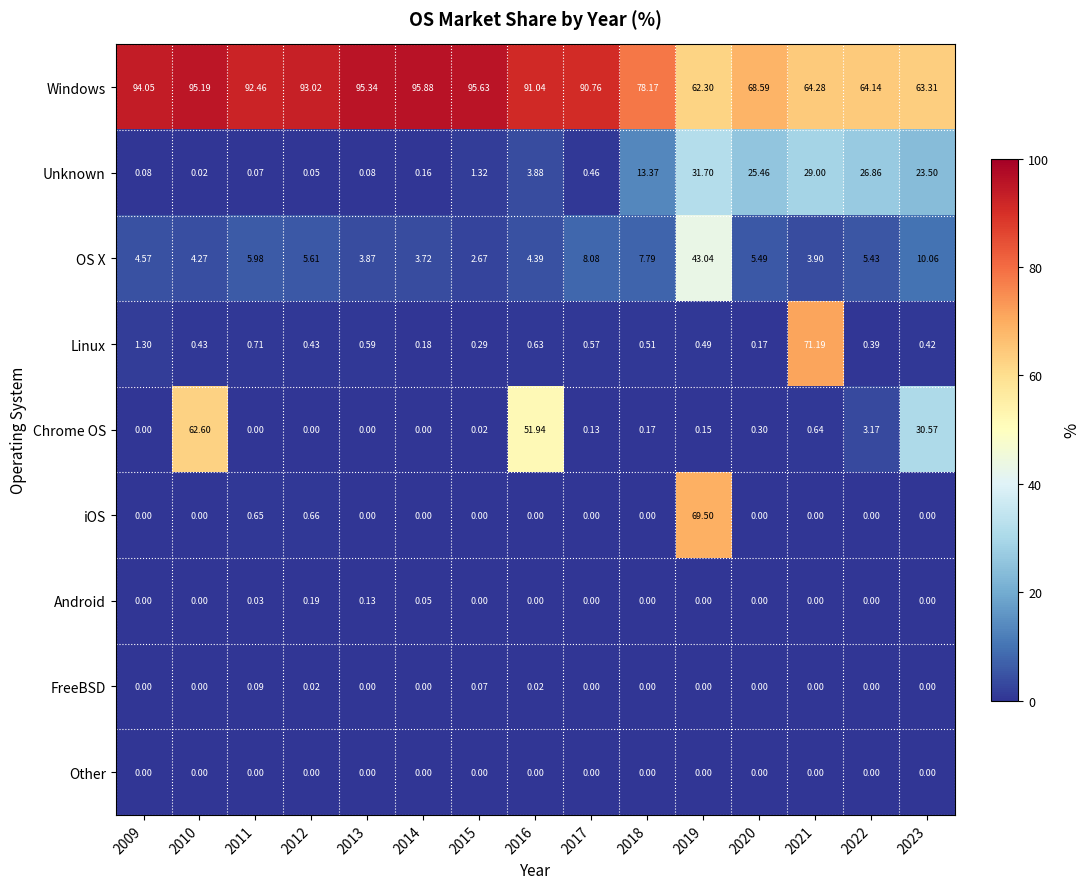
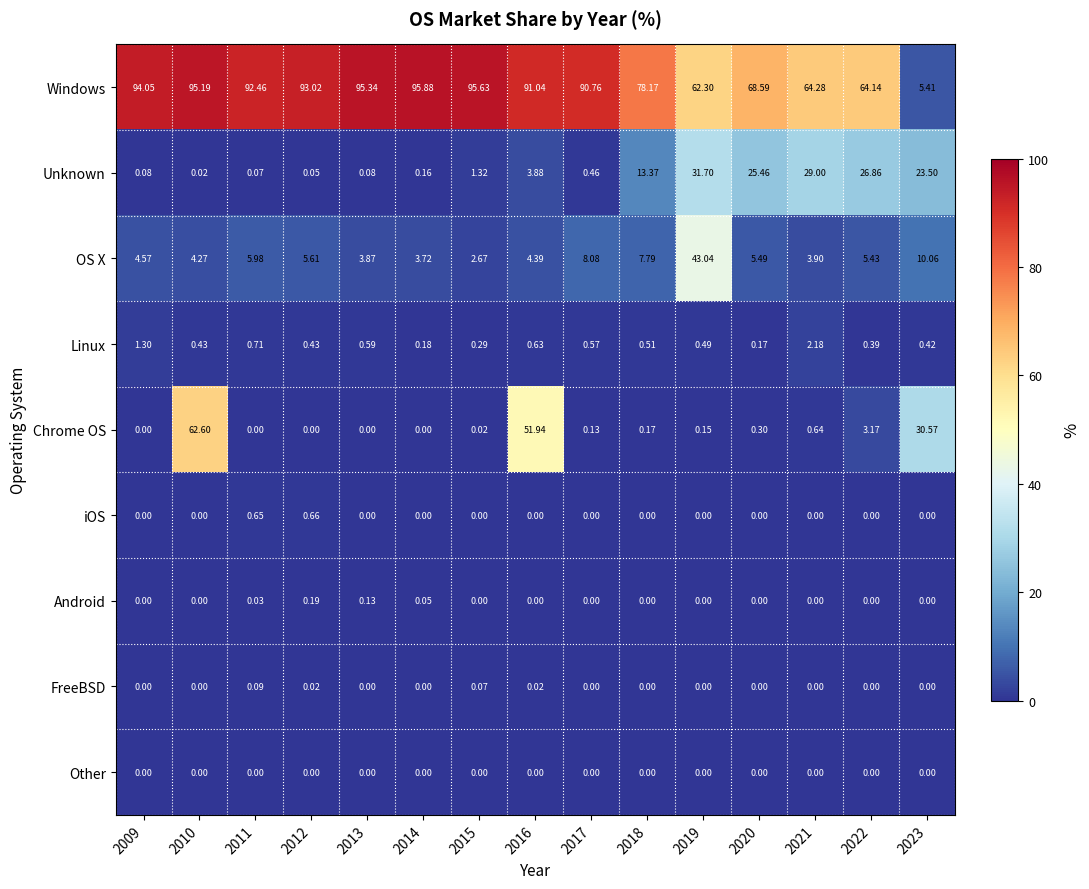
Windows, 2023: 63.31 -> 5.41
Linux, 2021: 71.19 -> 2.18
iOS, 2019: 69.50 -> 0.00
